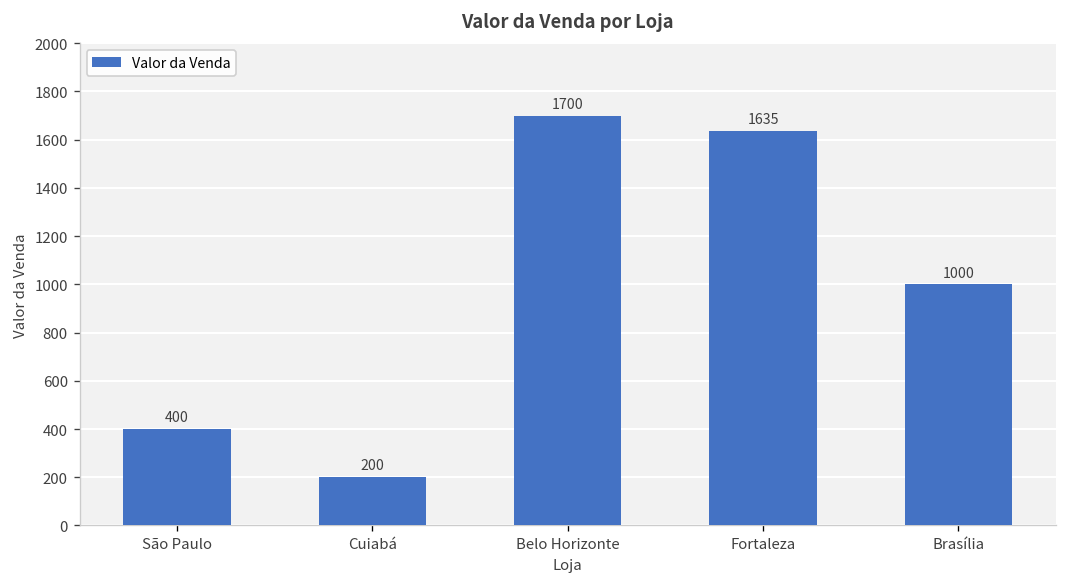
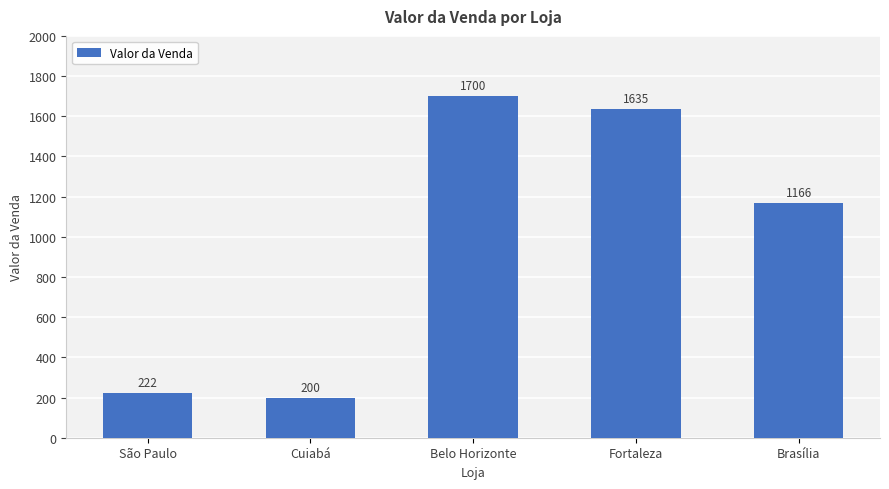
São Paulo: 400 -> 222
Brasília: 1000 -> 1166
